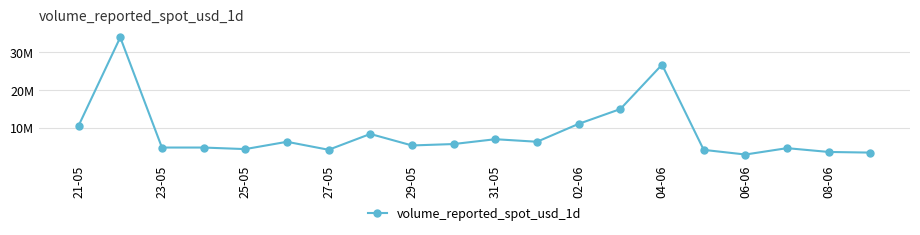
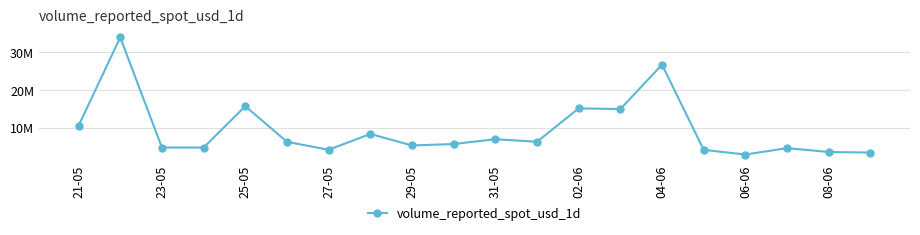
25-05: 4000000 -> 16000000
02-06: 11000000 -> 15000000
